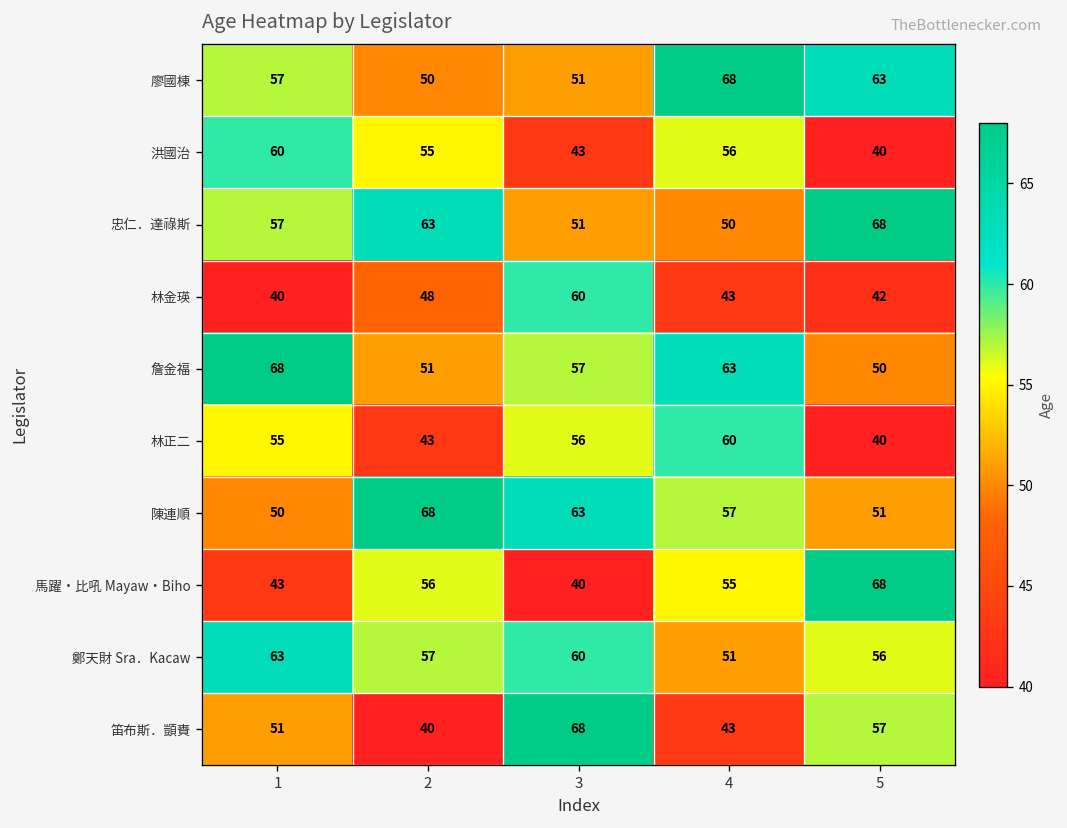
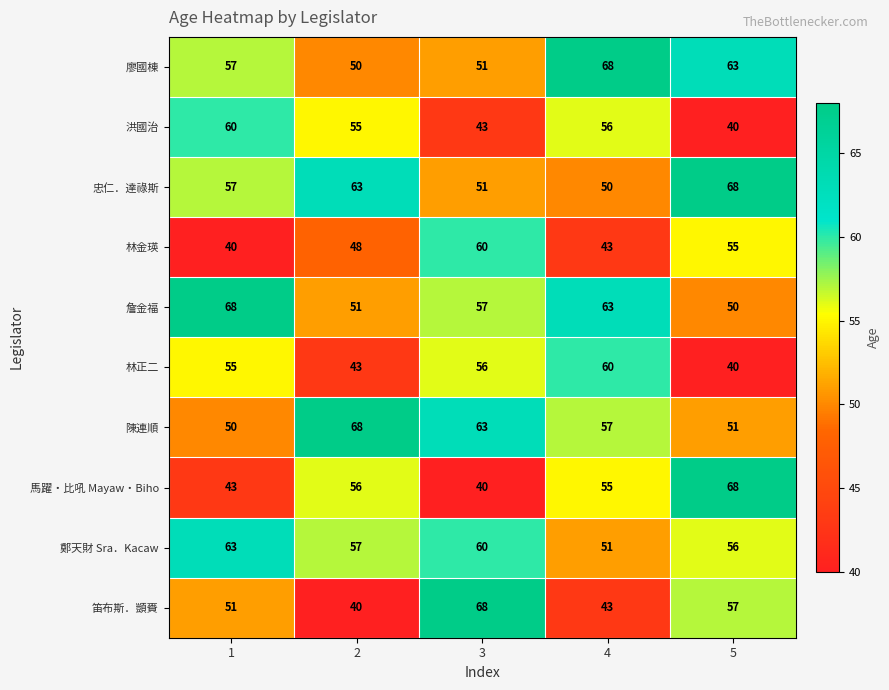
林金瑛, 5: 42 -> 55
